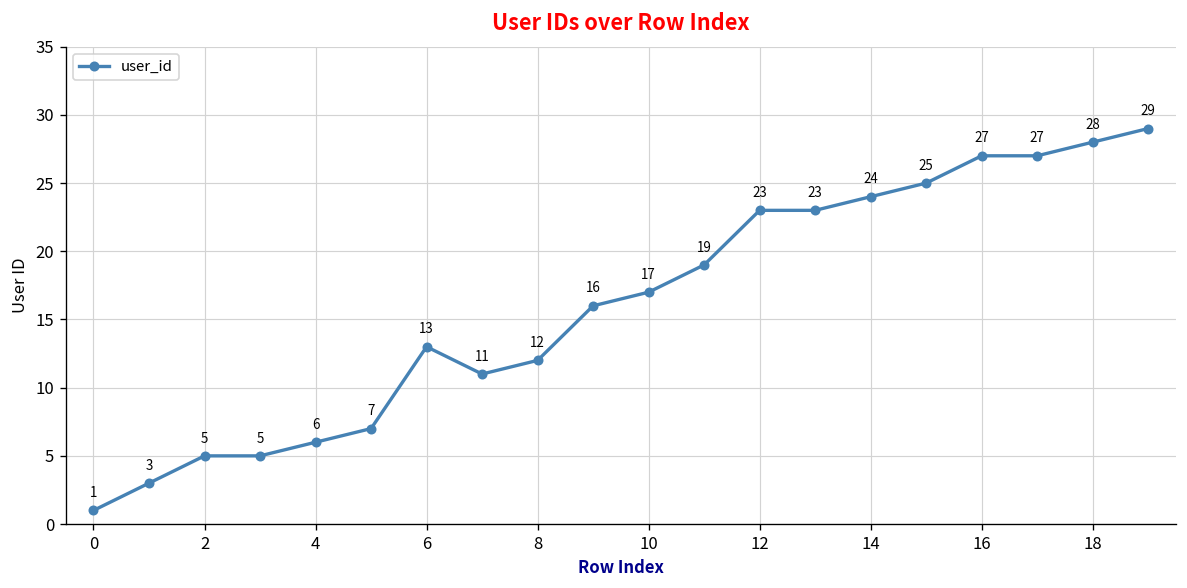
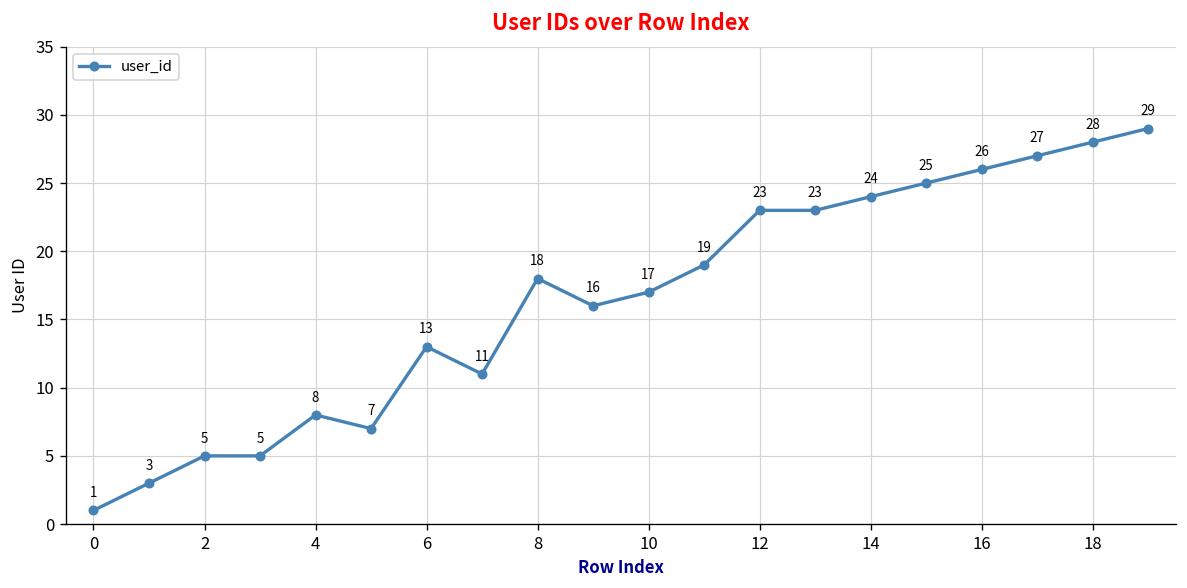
4: 6 -> 8
8: 12 -> 18
16: 27 -> 26
